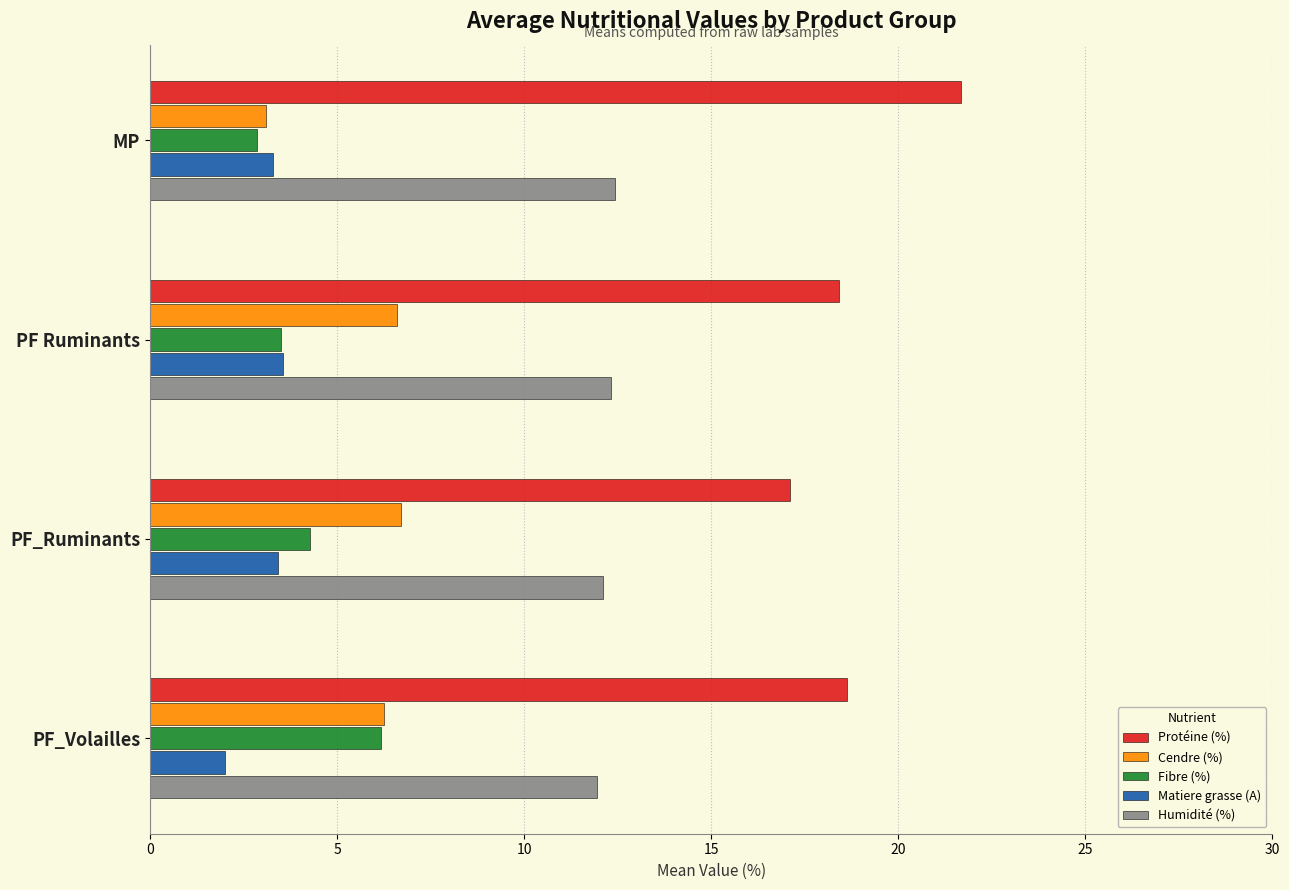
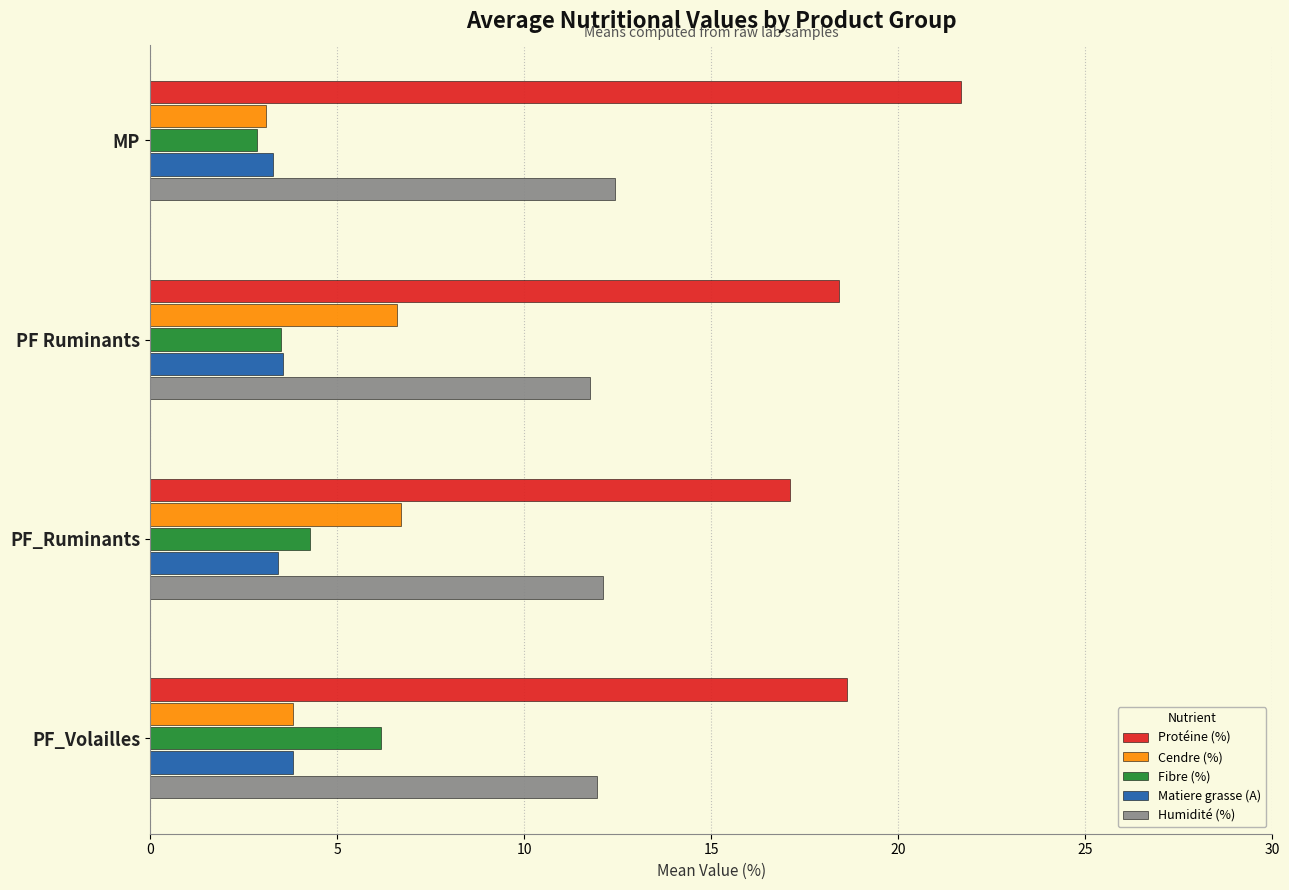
Humidité (%), PF Ruminants: 12.3 -> 11.8
Cendre (%), PF_Volailles: 6.3 -> 3.8
Matiere grasse (A), PF_Volailles: 2.0 -> 3.8
